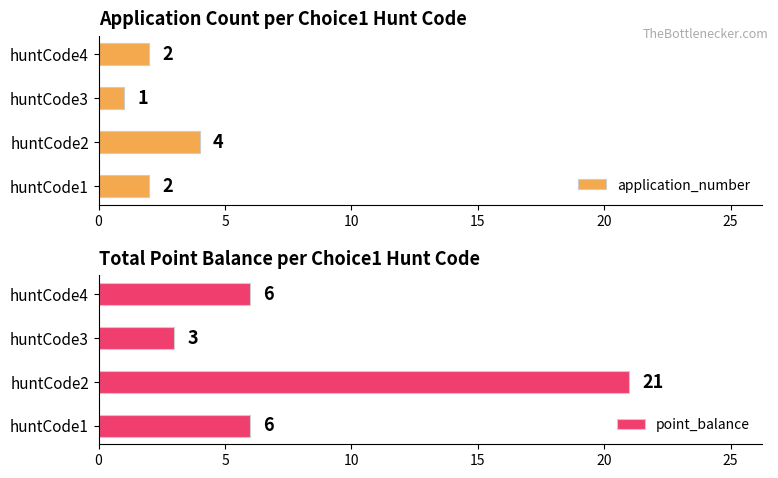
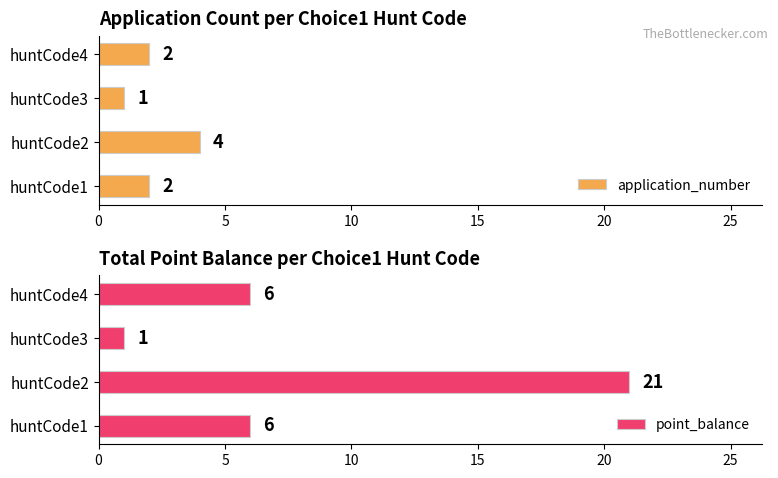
Total Point Balance per Choice1 Hunt Code, huntCode3: 3 -> 1
